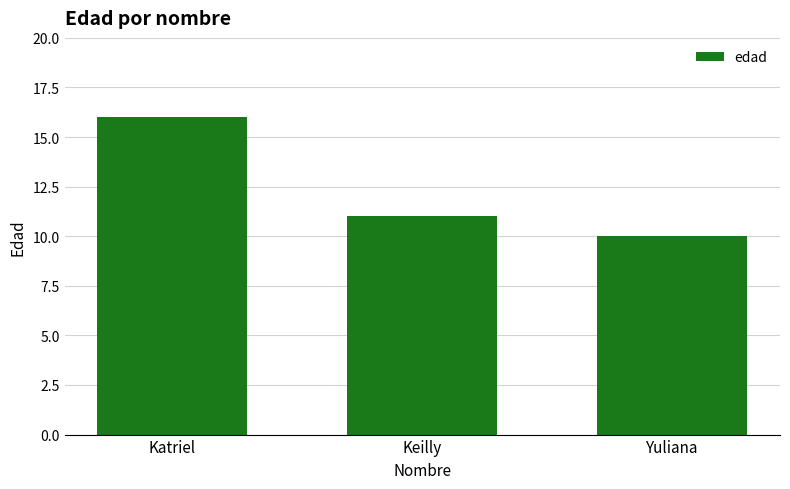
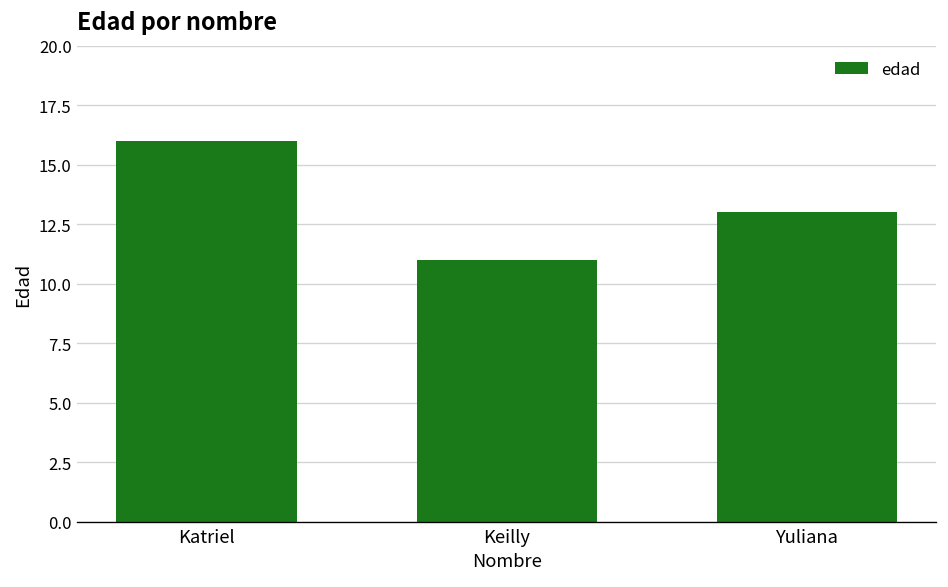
Yuliana: 10 -> 13
